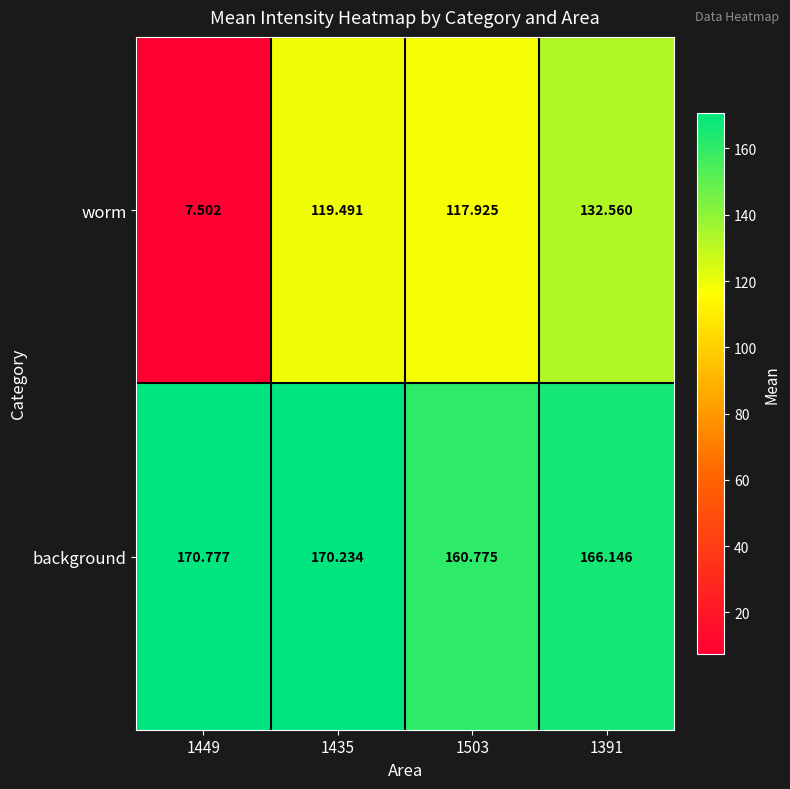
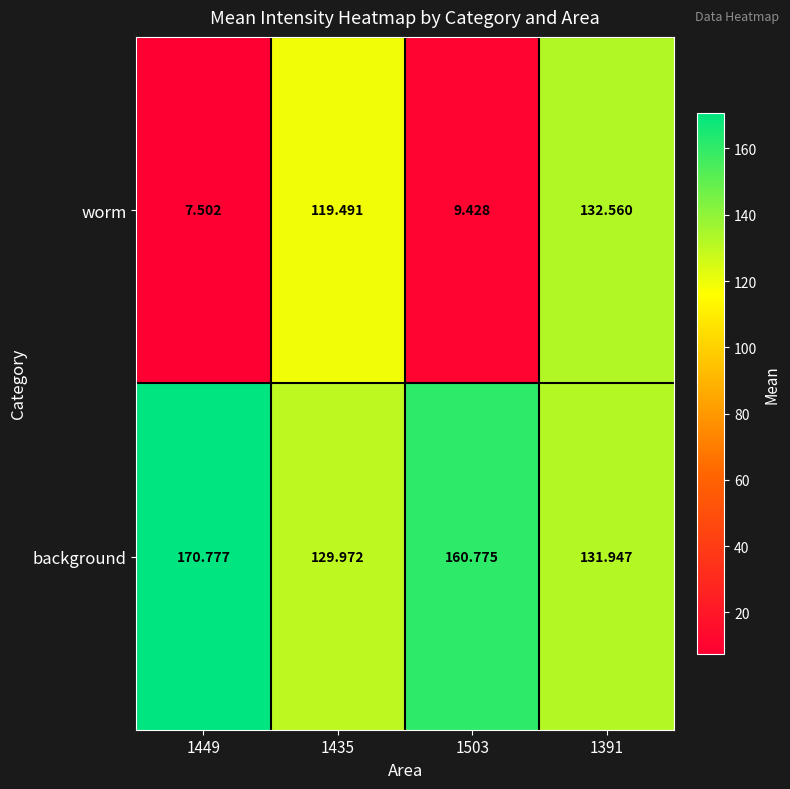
worm, 1503: 117.925 -> 9.428
background, 1435: 170.234 -> 129.972
background, 1391: 166.146 -> 131.947
